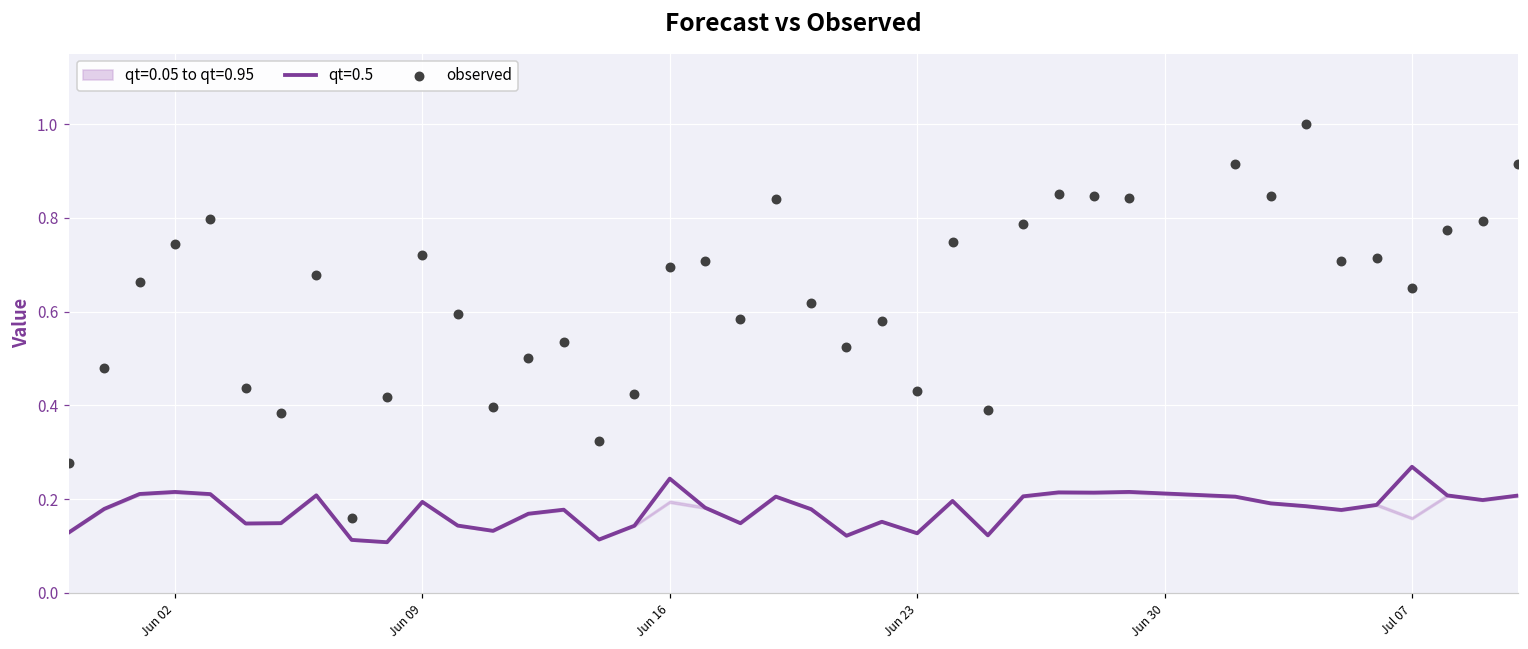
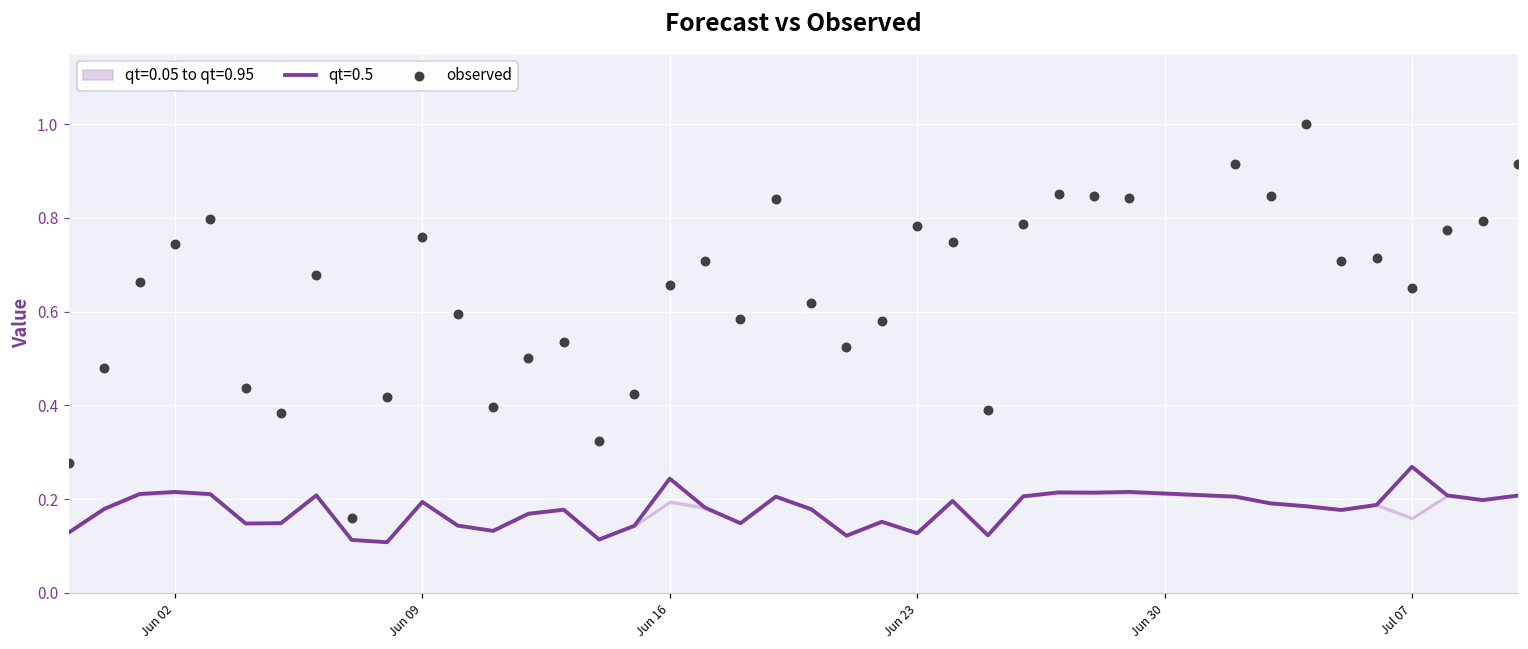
observed, Jun 09: 0.72 -> 0.76
observed, Jun 16: 0.70 -> 0.66
observed, Jun 23: 0.43 -> 0.78
